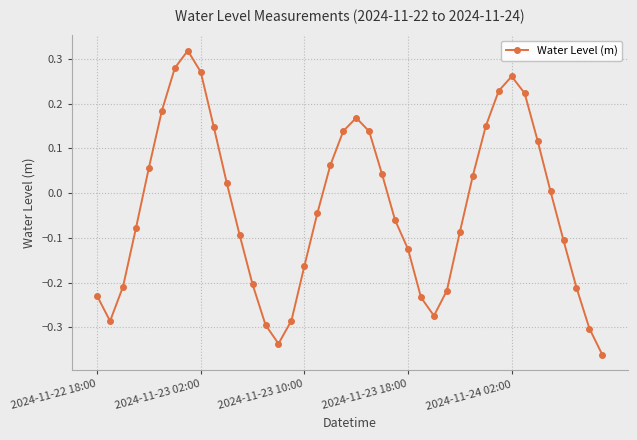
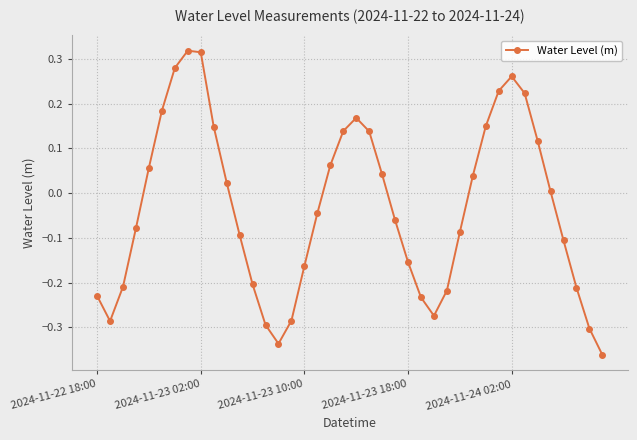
2024-11-23 02:00: 0.27 -> 0.31
2024-11-23 18:00: -0.13 -> -0.15
